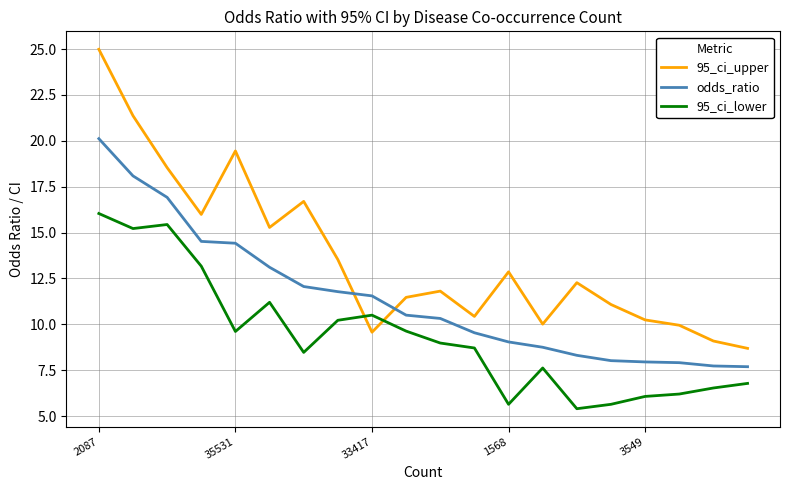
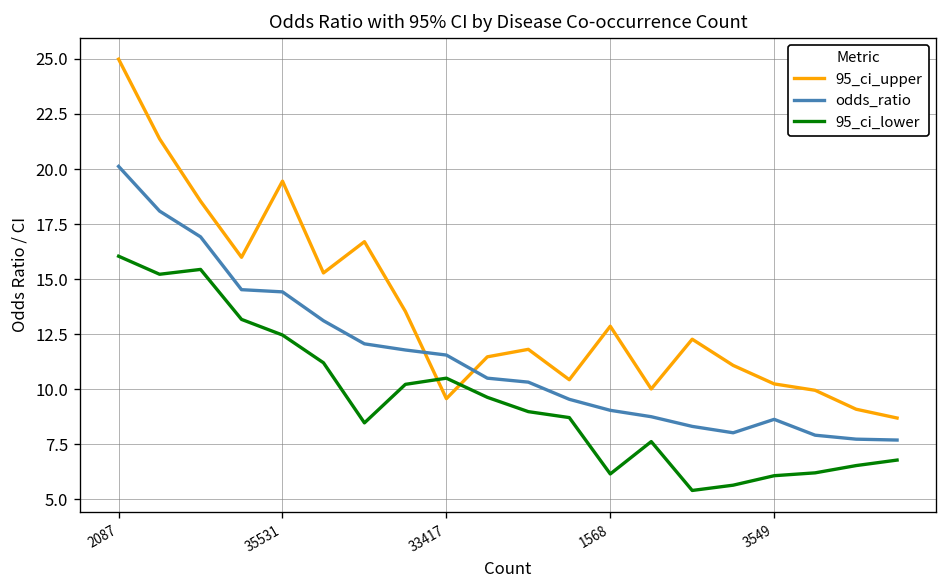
95_ci_lower, 35531: 9.6 -> 12.5
95_ci_lower, 1568: 5.6 -> 6.2
odds_ratio, 3549: 8.0 -> 8.6
